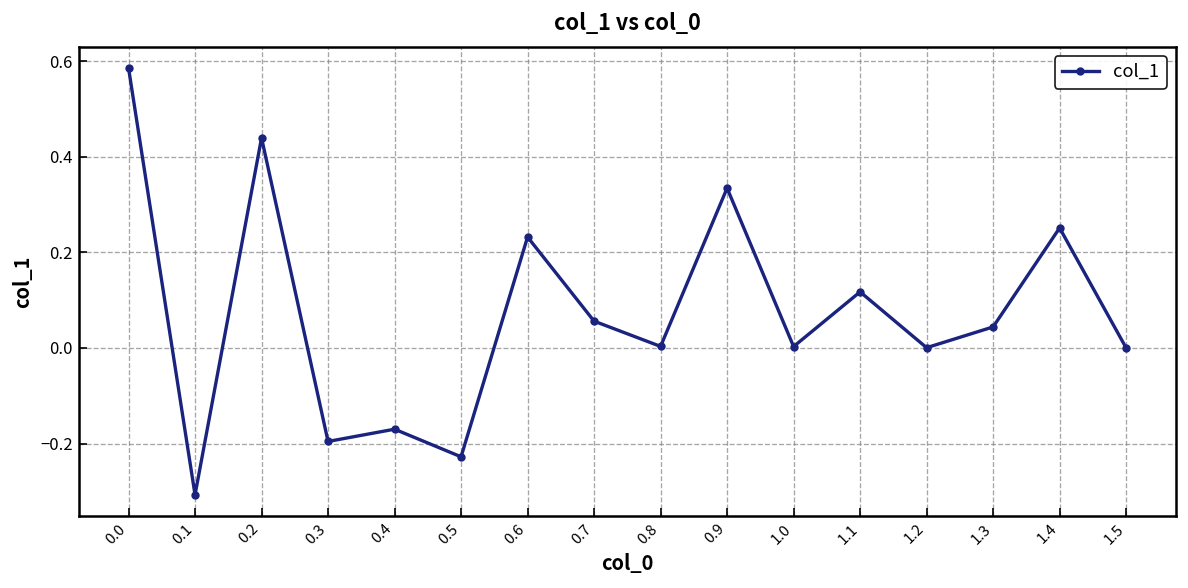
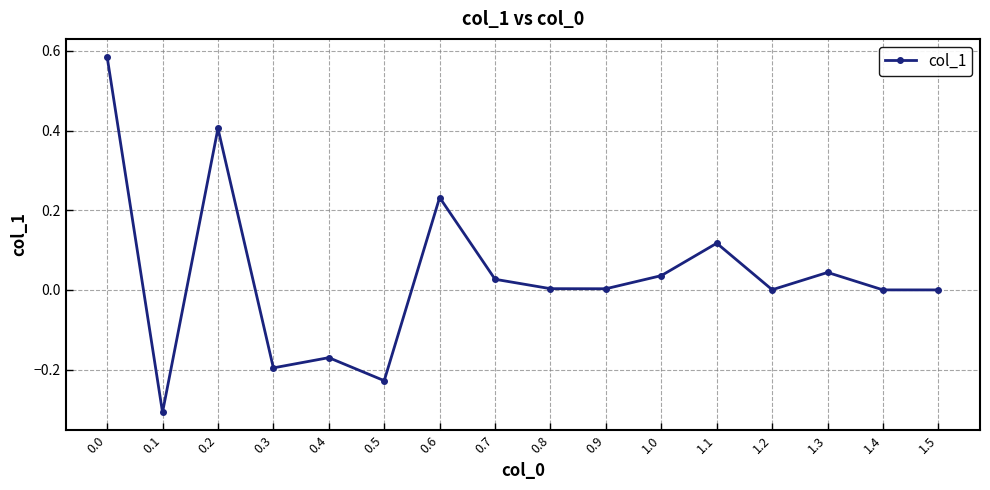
0.2: 0.44 -> 0.41
0.7: 0.06 -> 0.03
0.9: 0.33 -> 0.00
1.0: 0.00 -> 0.04
1.4: 0.25 -> 0.00
